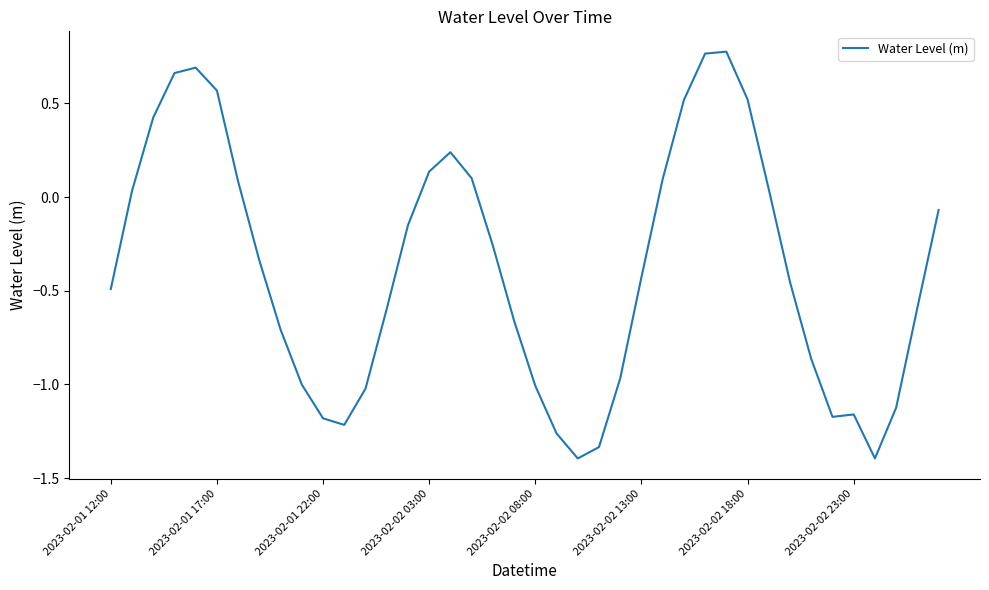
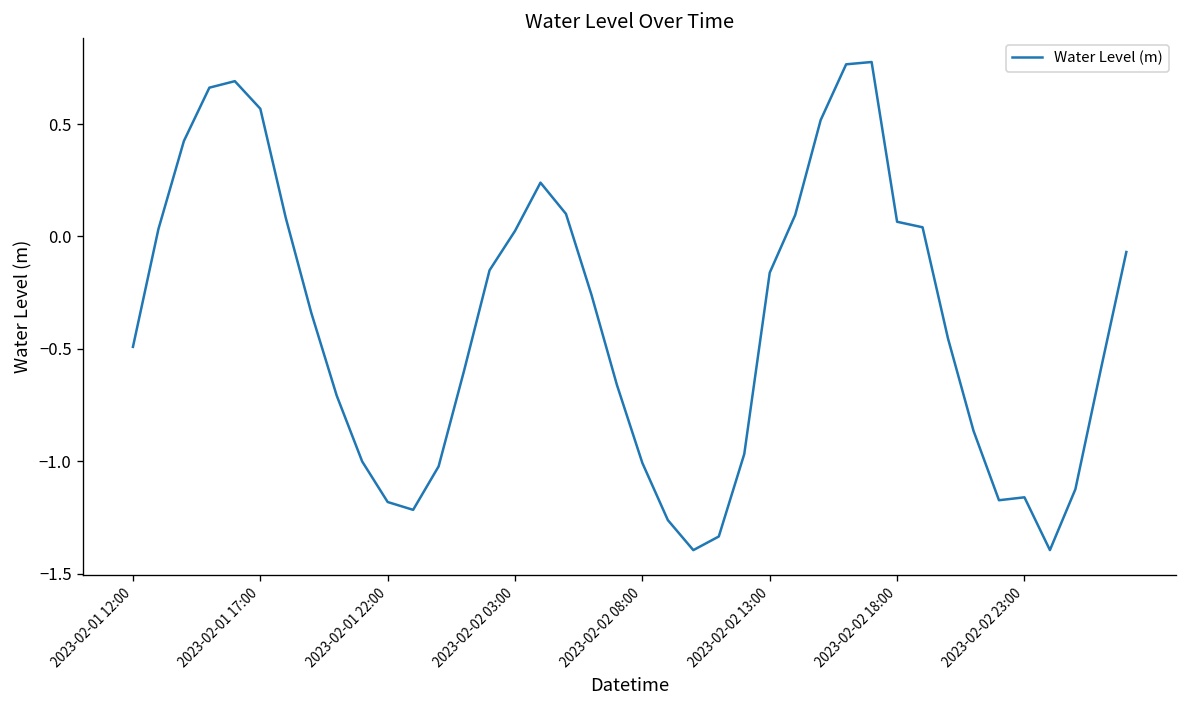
2023-02-02 03:00: 0.14 -> 0.02
2023-02-02 13:00: -0.43 -> -0.16
2023-02-02 18:00: 0.52 -> 0.07
